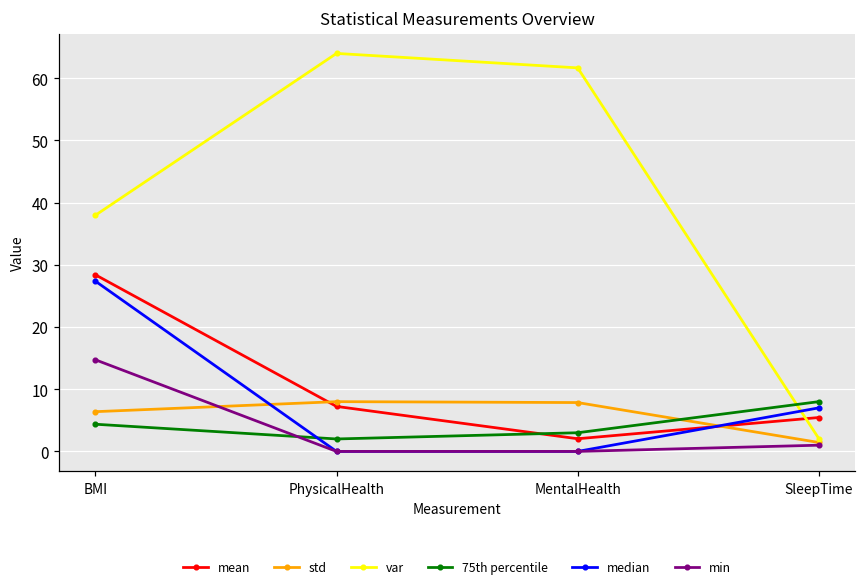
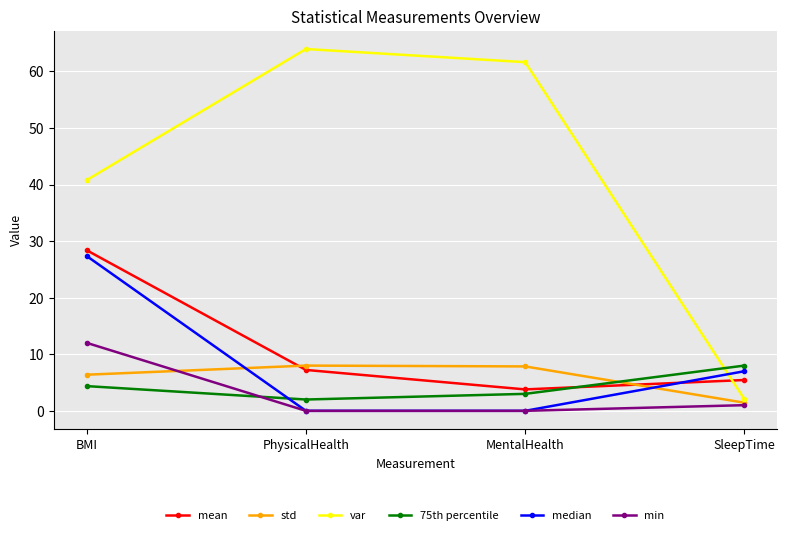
var, BMI: 38 -> 41
min, BMI: 15 -> 12
mean, MentalHealth: 2 -> 4
